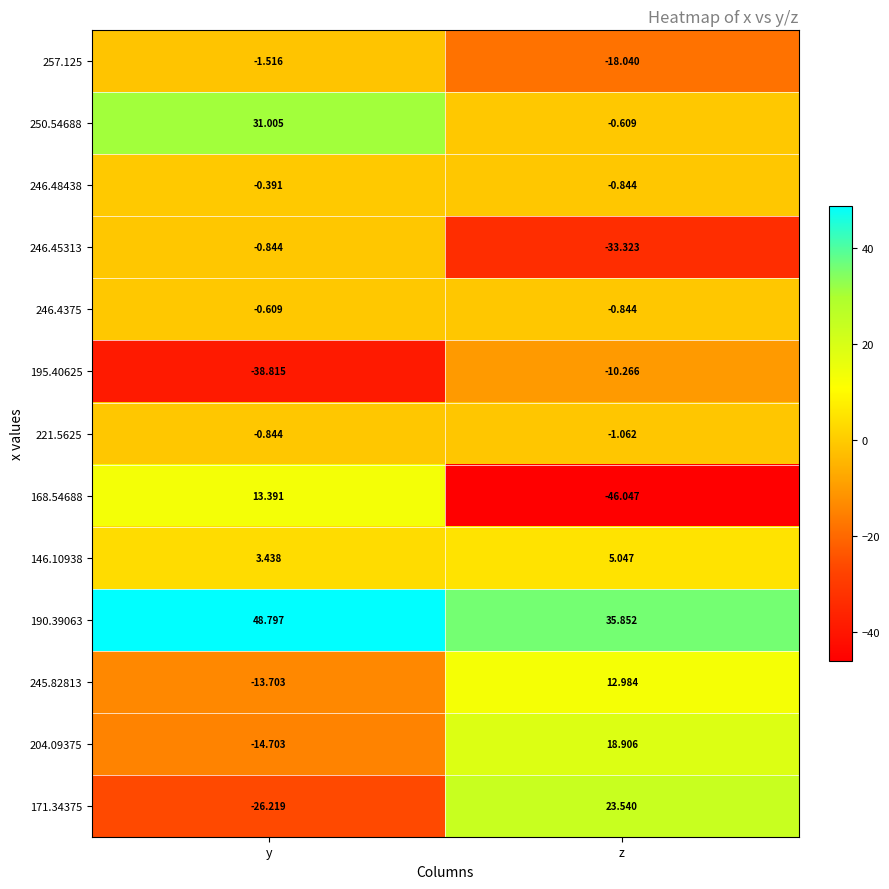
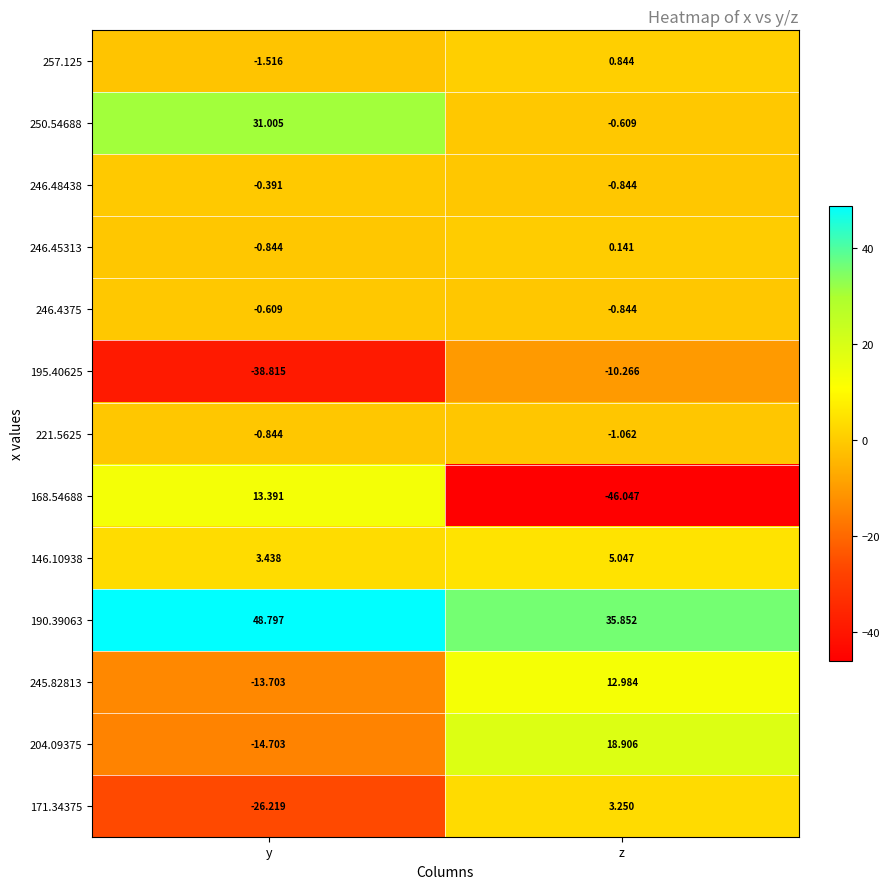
257.125, z: -18.040 -> 0.844
246.45313, z: -33.323 -> 0.141
171.34375, z: 23.540 -> 3.250
